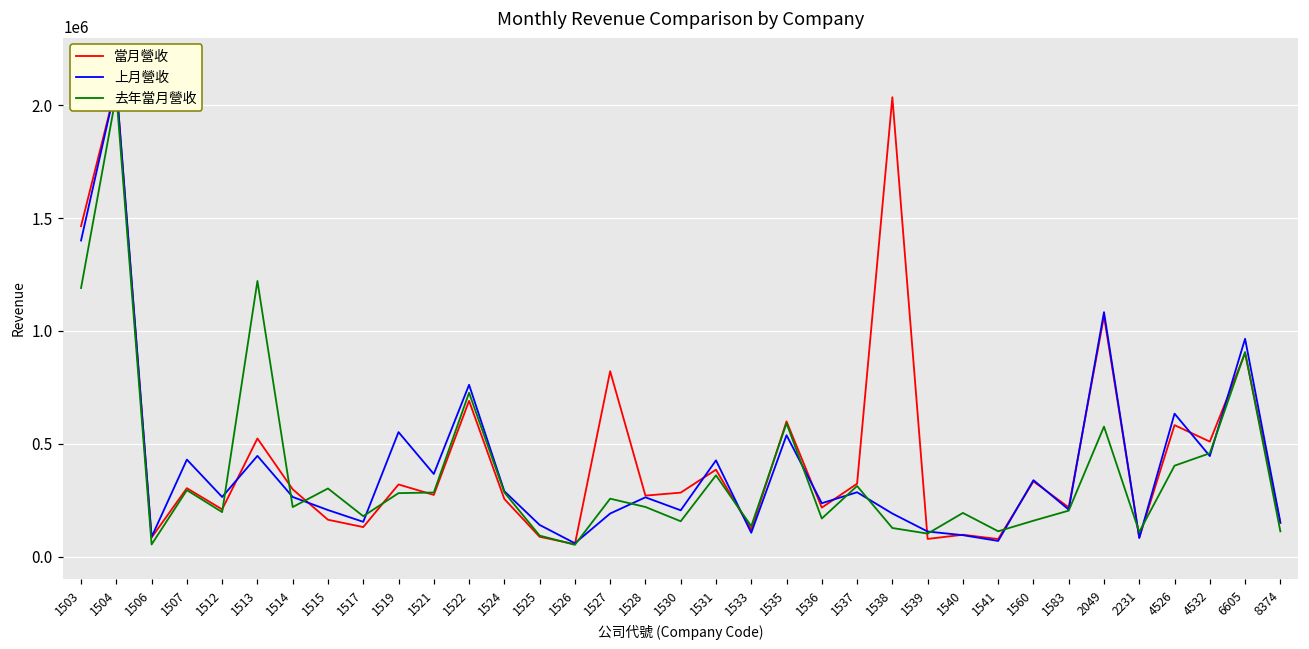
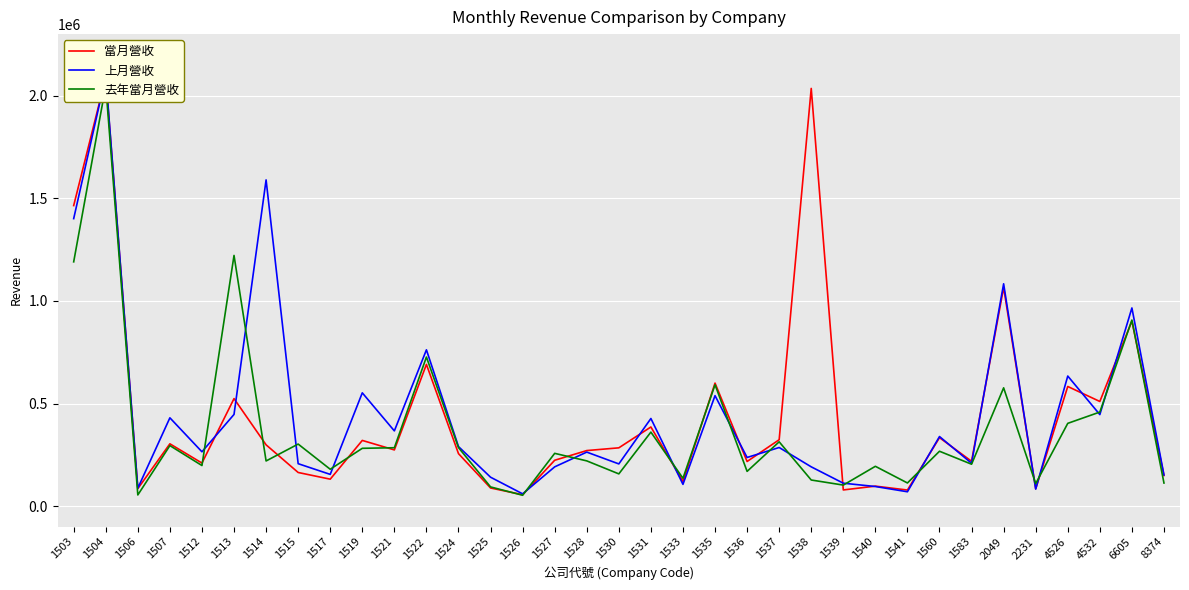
上月營收, 1514: 260000 -> 1590000
當月營收, 1527: 820000 -> 220000
去年當月營收, 1560: 160000 -> 270000
